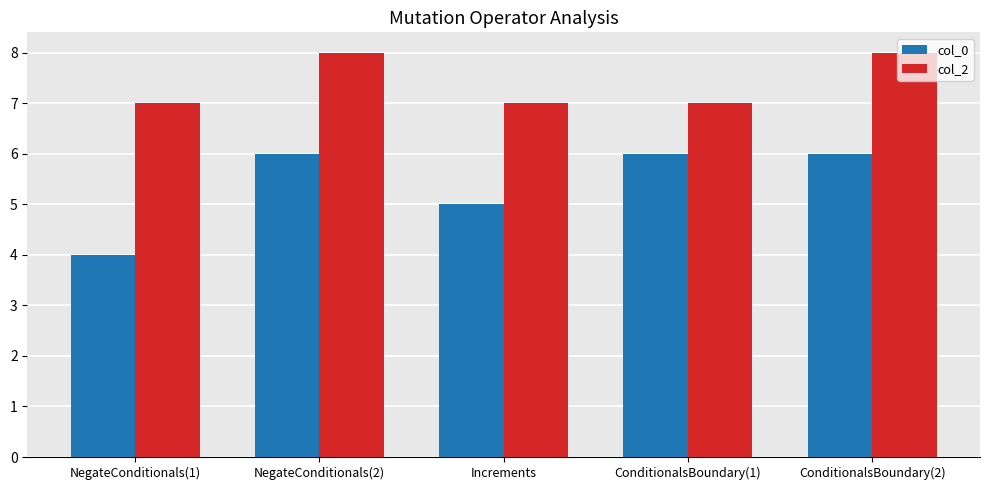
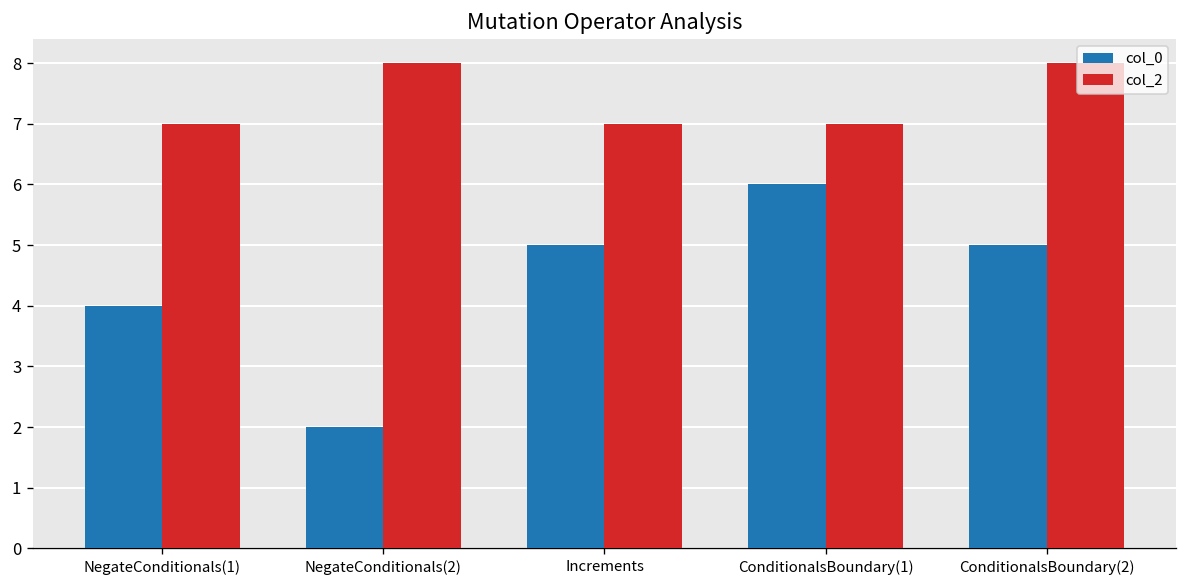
col_0, NegateConditionals(2): 6 -> 2
col_0, ConditionalsBoundary(2): 6 -> 5
